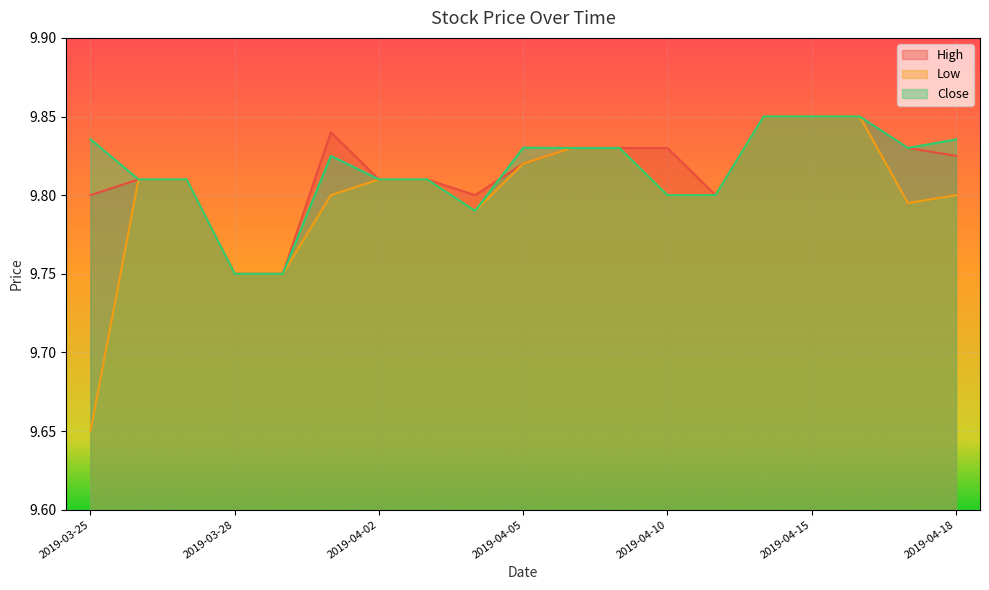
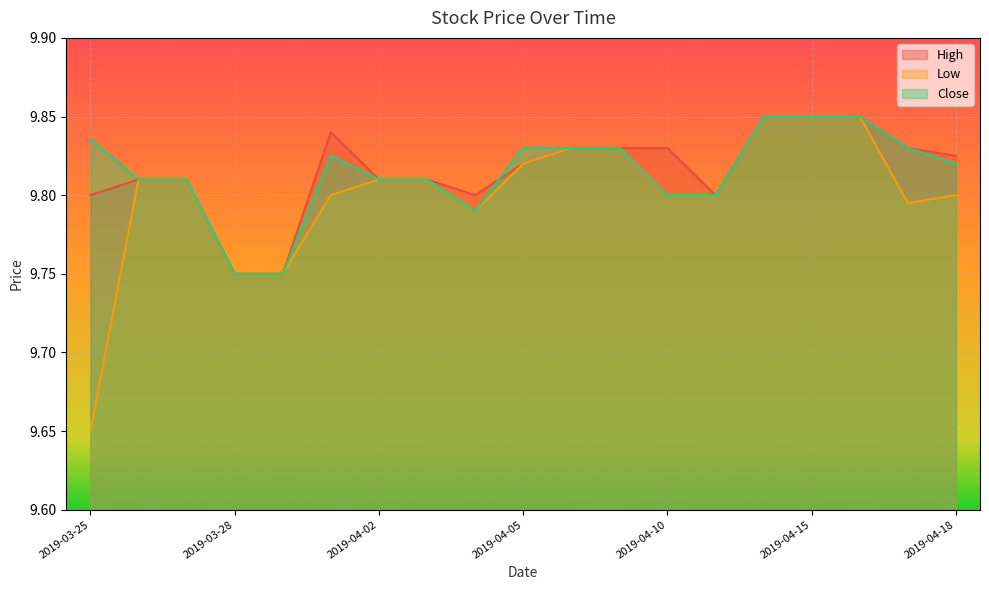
Close, 2019-04-18: 9.835 -> 9.820
